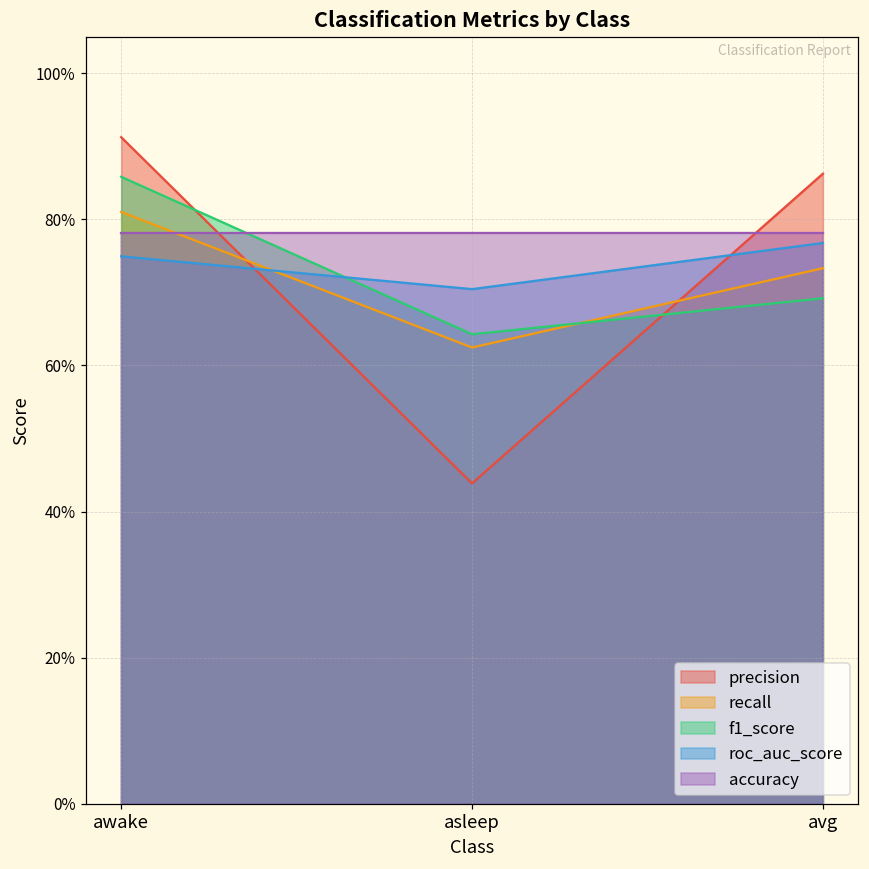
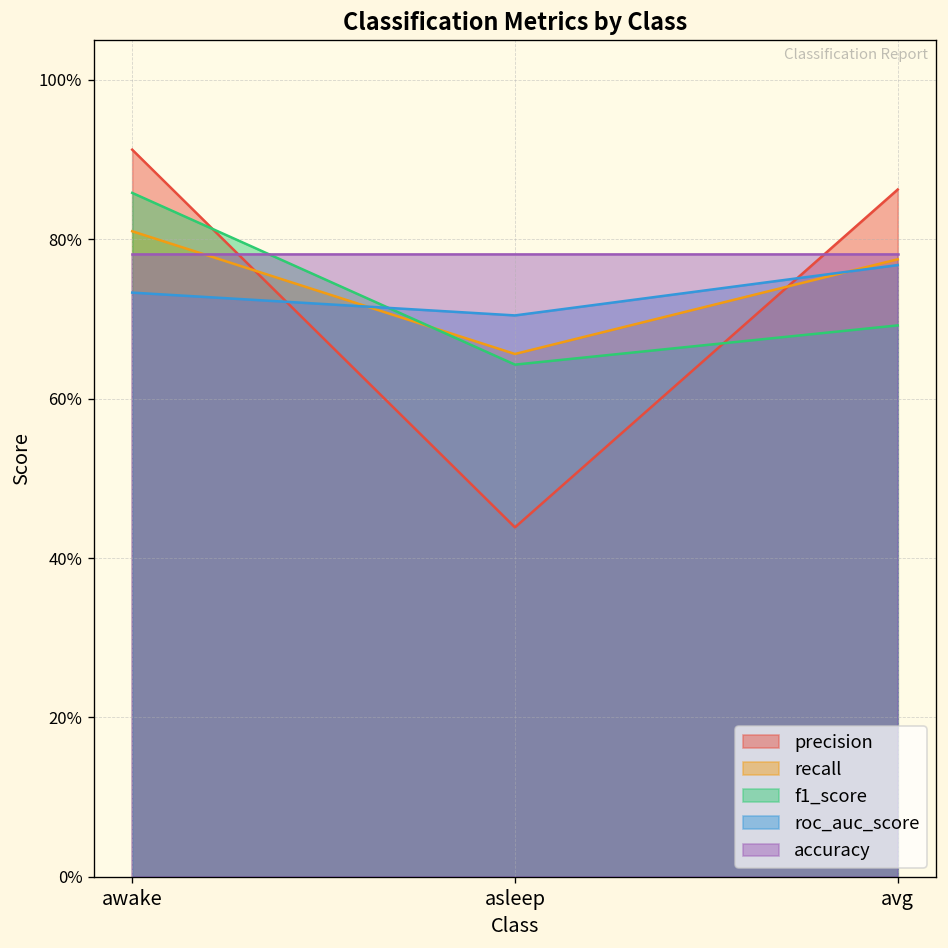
roc_auc_score, awake: 75% -> 73%
recall, asleep: 62% -> 66%
recall, avg: 73% -> 77%
